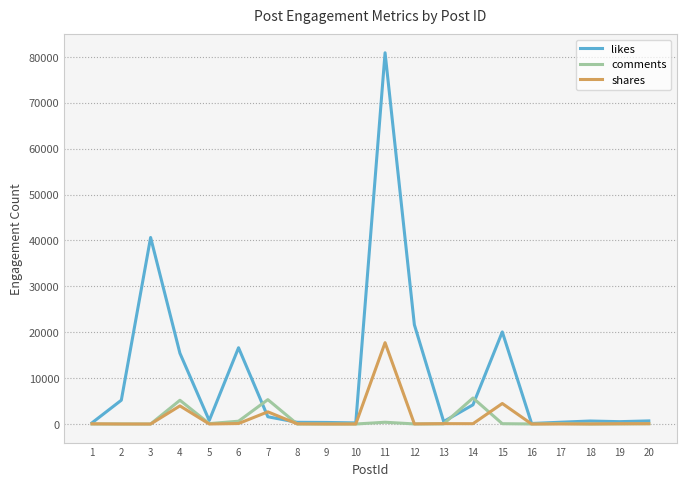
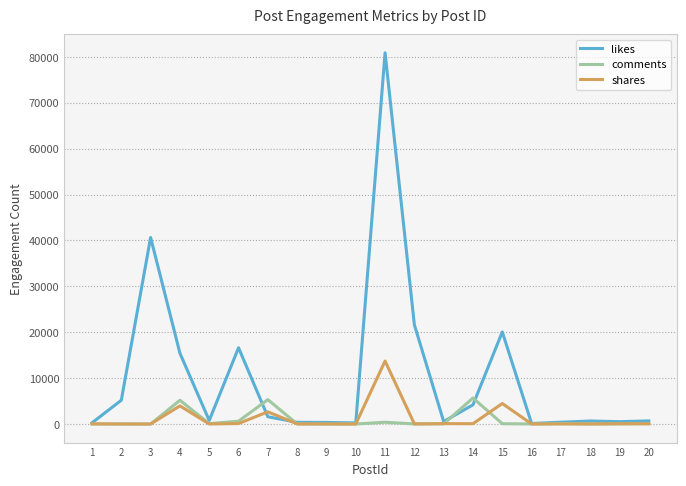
shares, 11: 18000 -> 14000
